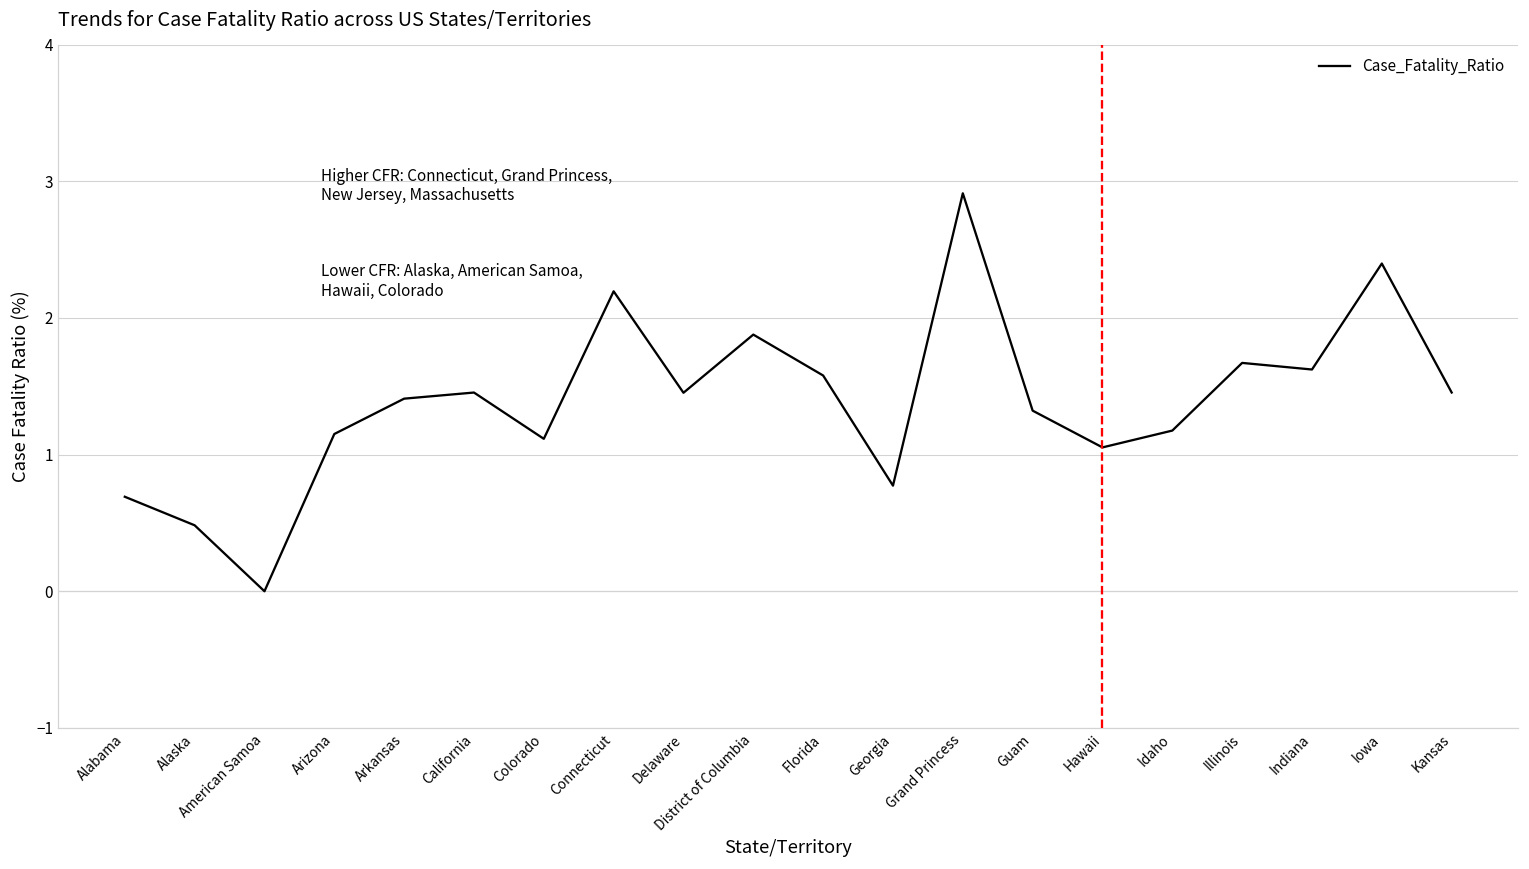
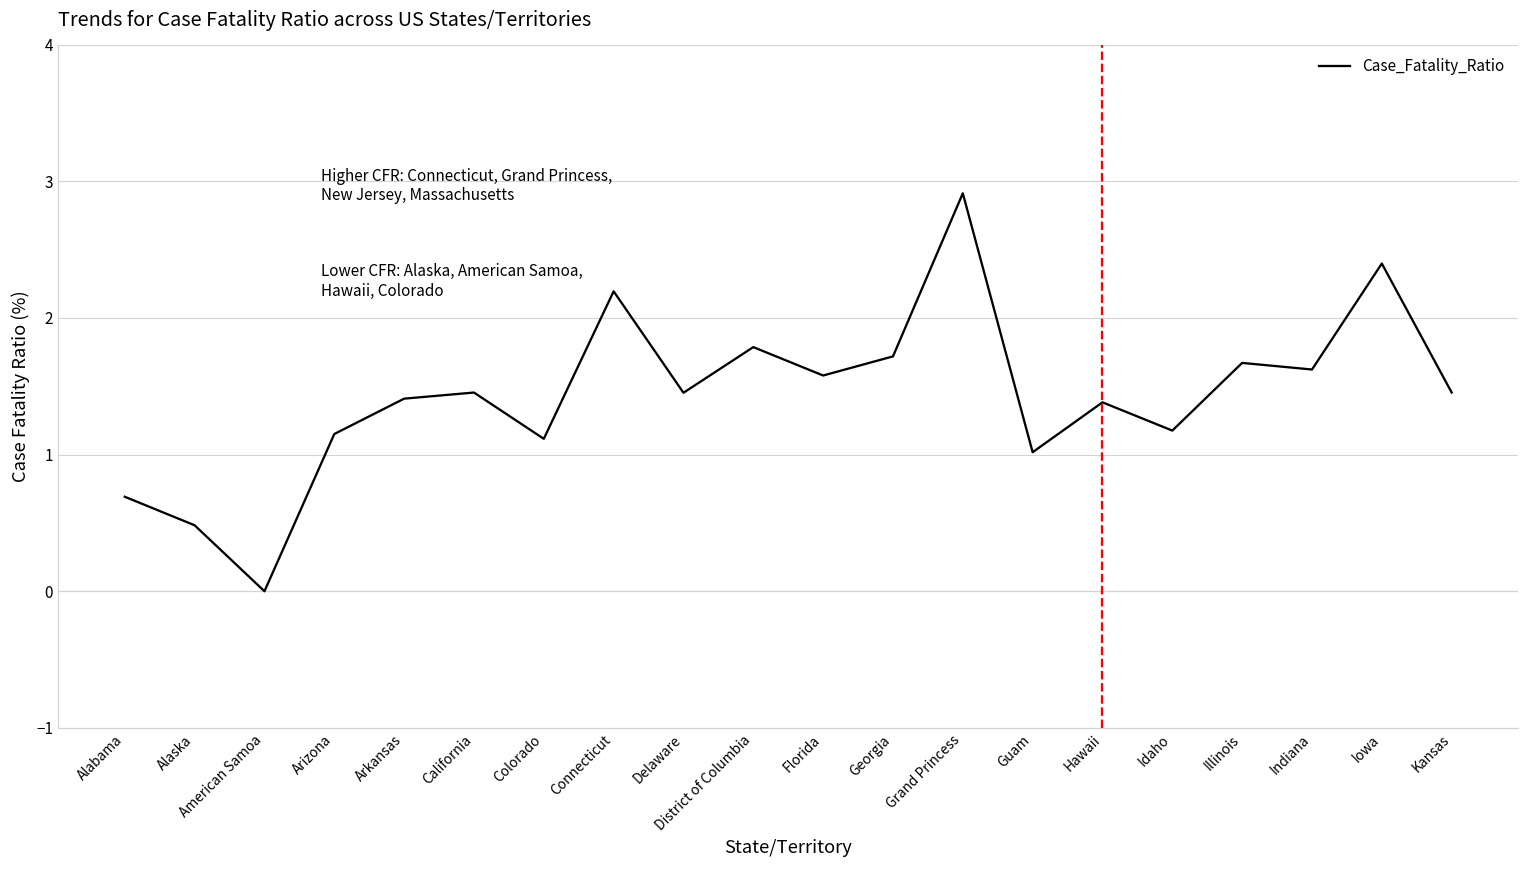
District of Columbia: 1.88 -> 1.79
Georgia: 0.77 -> 1.72
Guam: 1.32 -> 1.02
Hawaii: 1.05 -> 1.38
